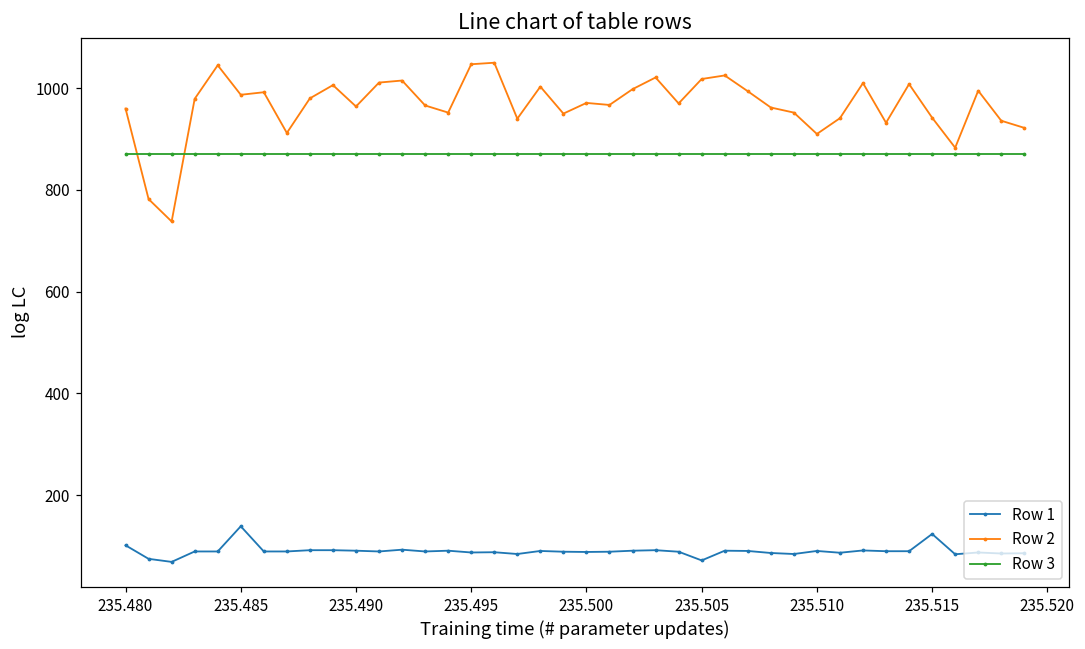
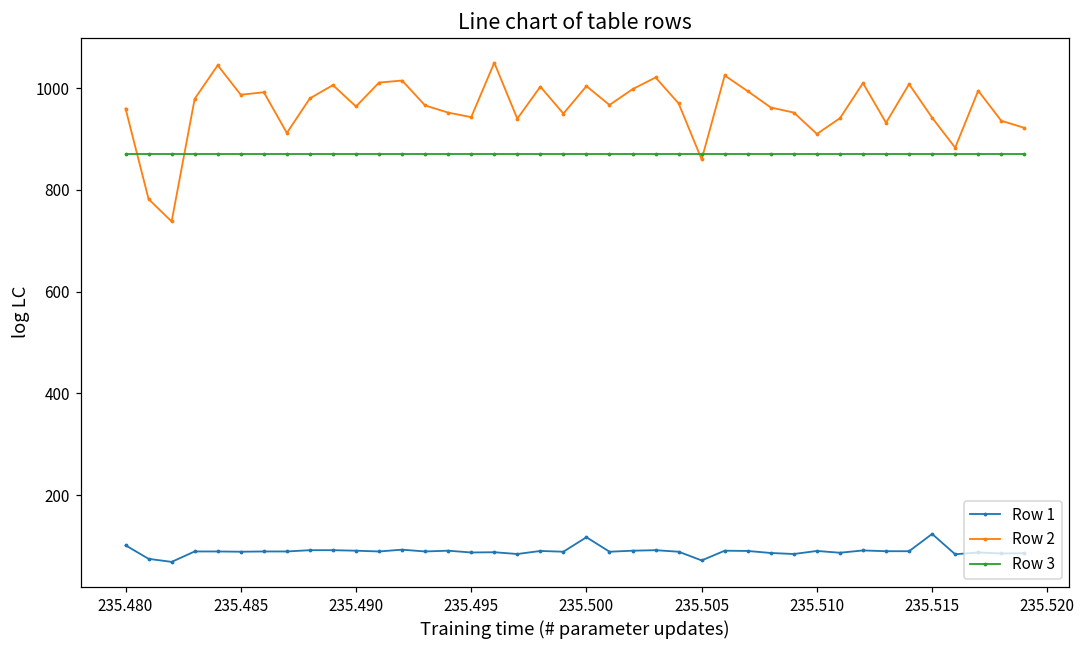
Row 1, 235.485: 140 -> 90
Row 2, 235.495: 1050 -> 940
Row 1, 235.500: 90 -> 120
Row 2, 235.500: 970 -> 1000
Row 2, 235.505: 1020 -> 860
